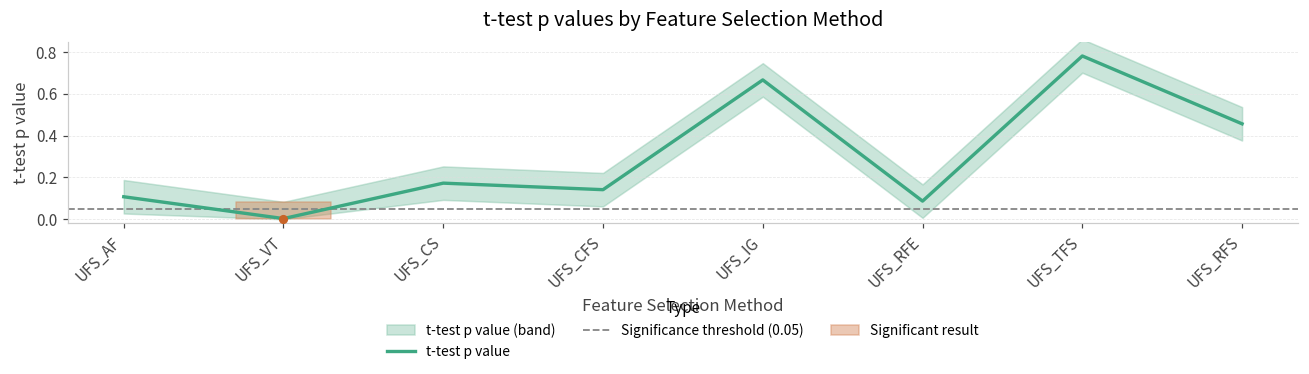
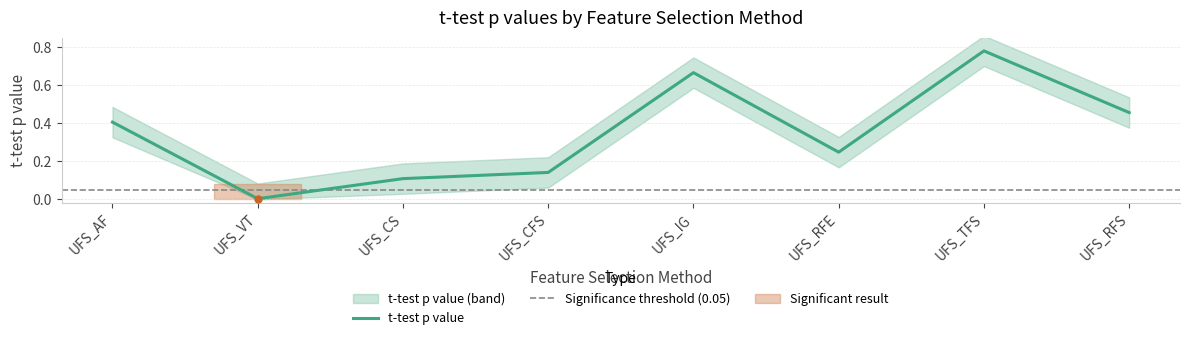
t-test p value, UFS_AF: 0.11 -> 0.41
t-test p value, UFS_CS: 0.17 -> 0.11
t-test p value, UFS_RFE: 0.09 -> 0.25
